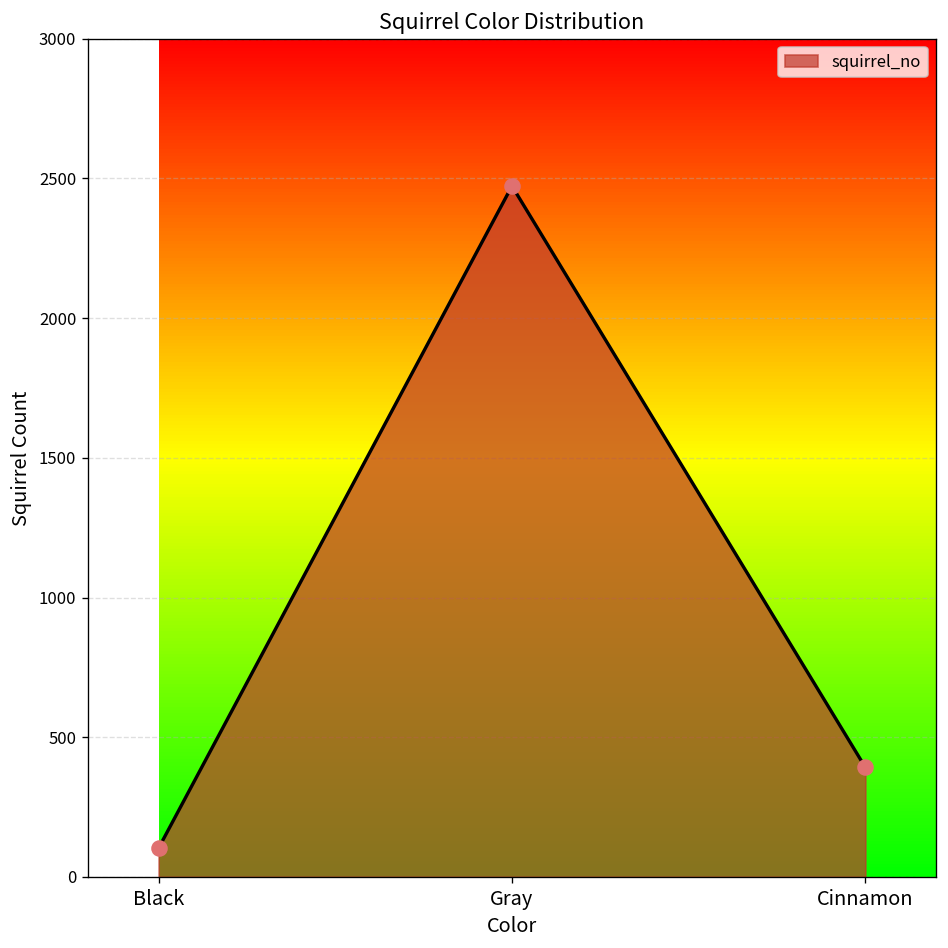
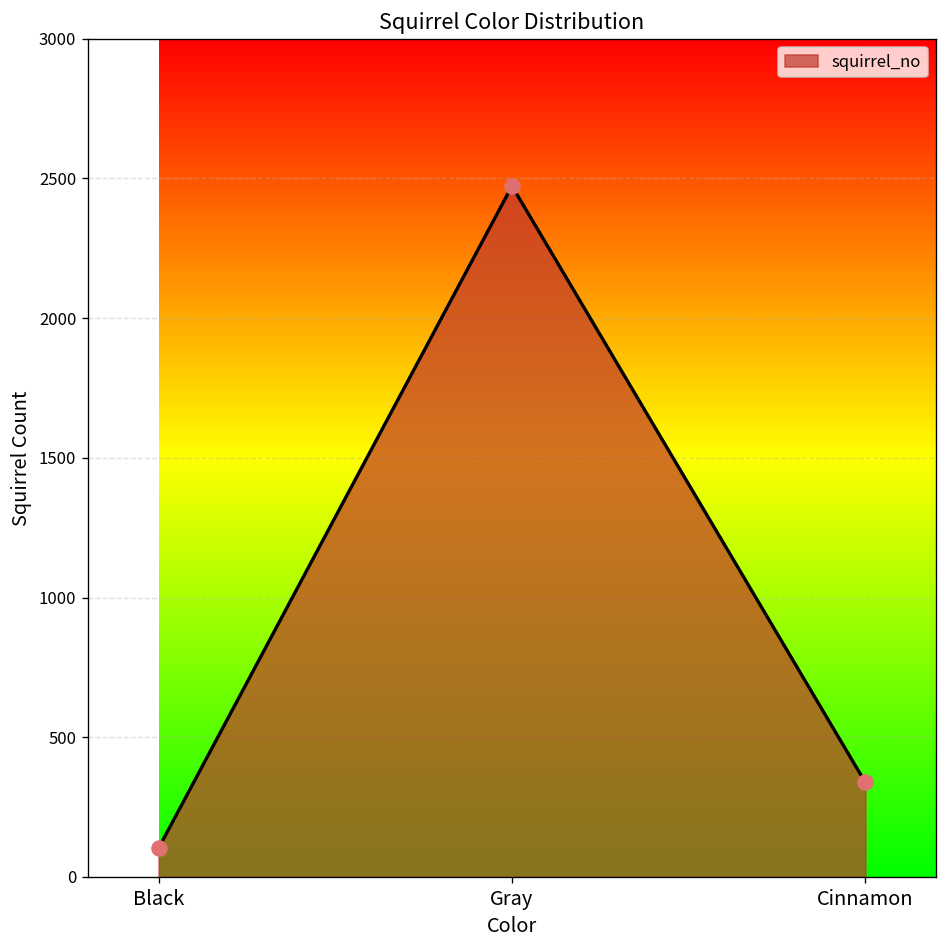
Cinnamon: 390 -> 340
